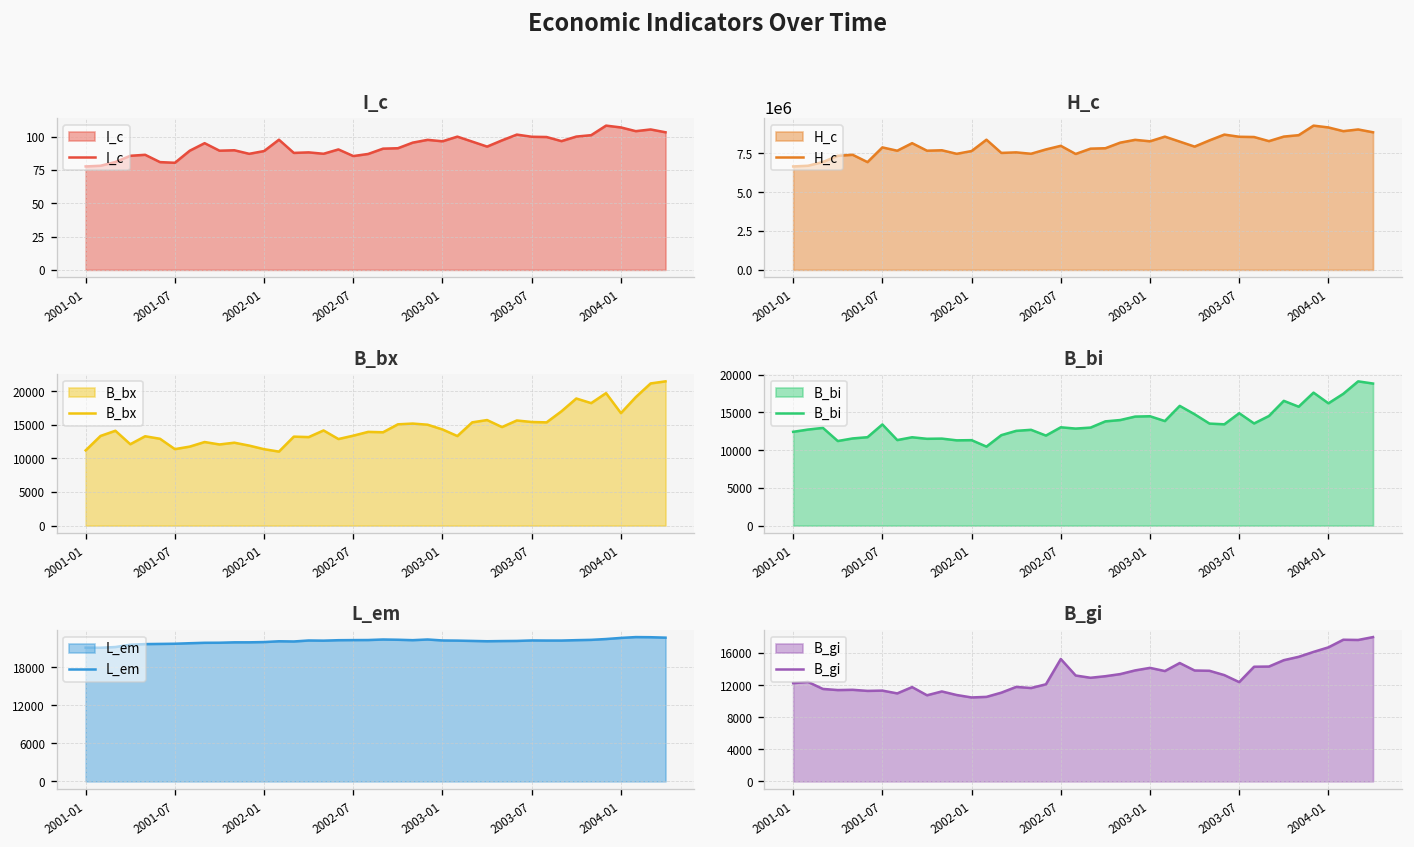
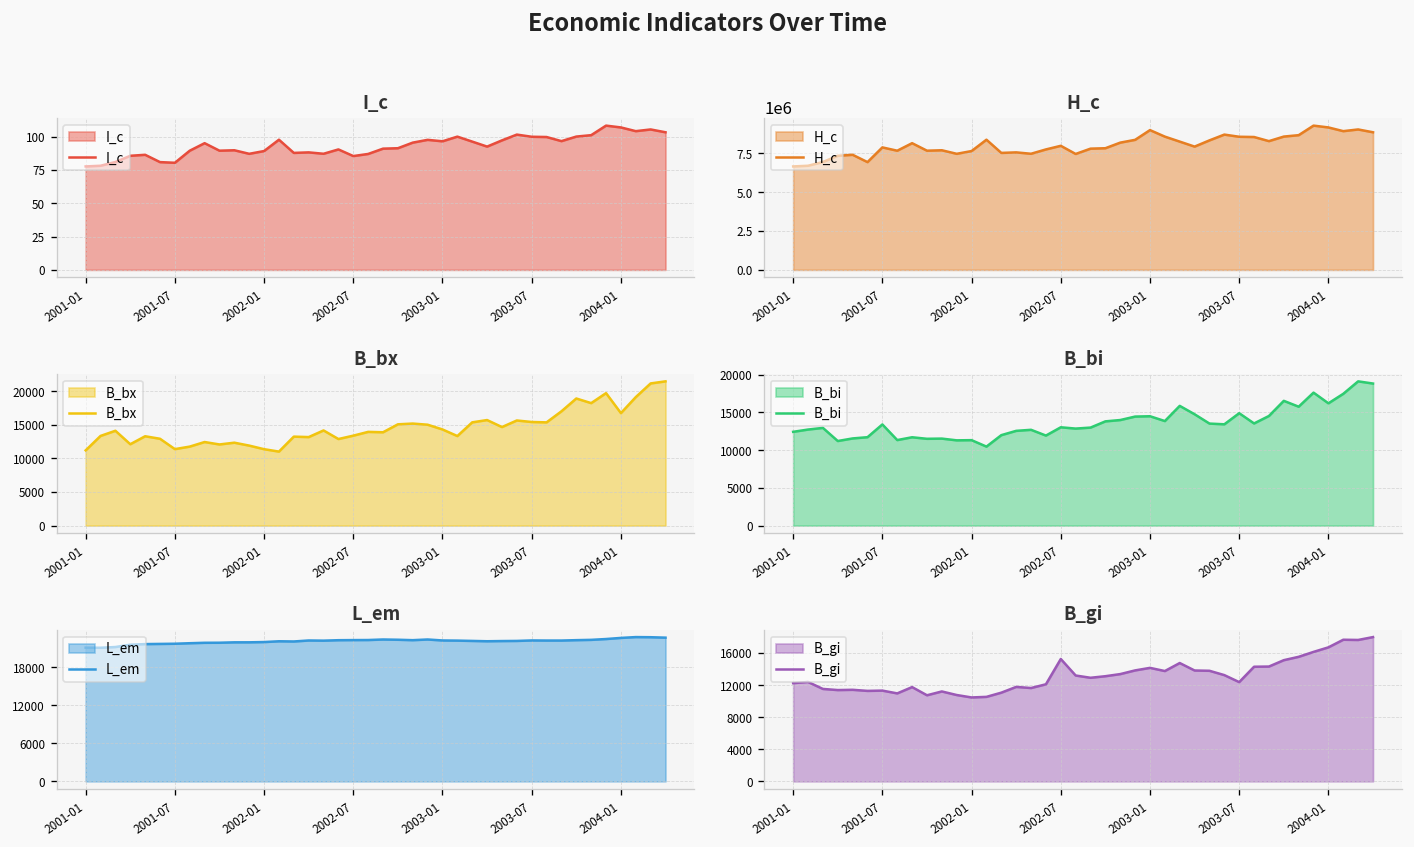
H_c, 2003-01: 8300000 -> 9000000
